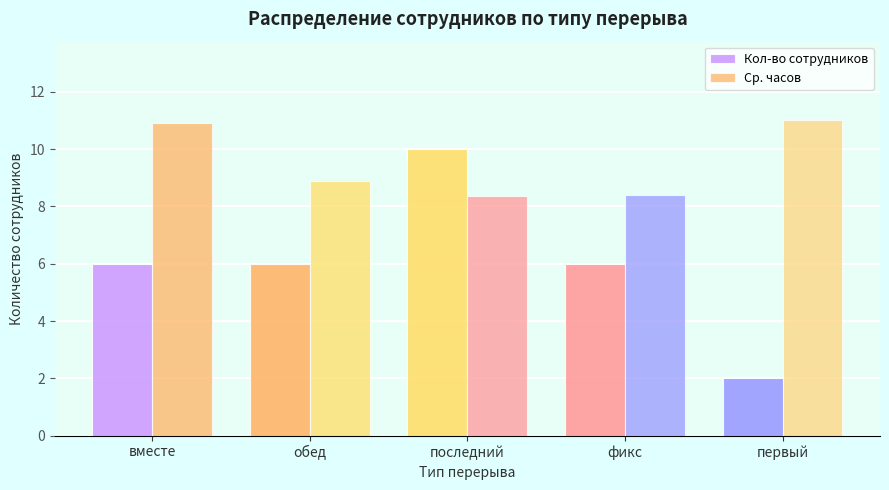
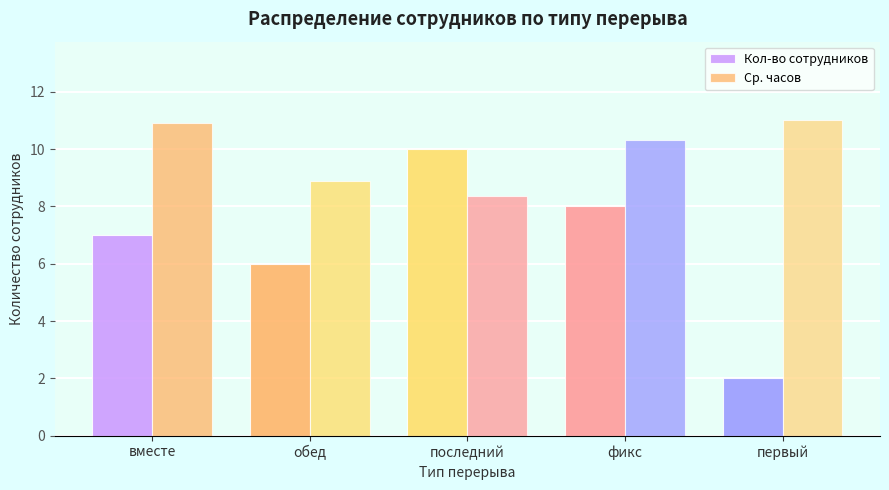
Кол-во сотрудников, вместе: 6 -> 7
Кол-во сотрудников, фикс: 6 -> 8
Ср. часов, фикс: 8.4 -> 10.3
